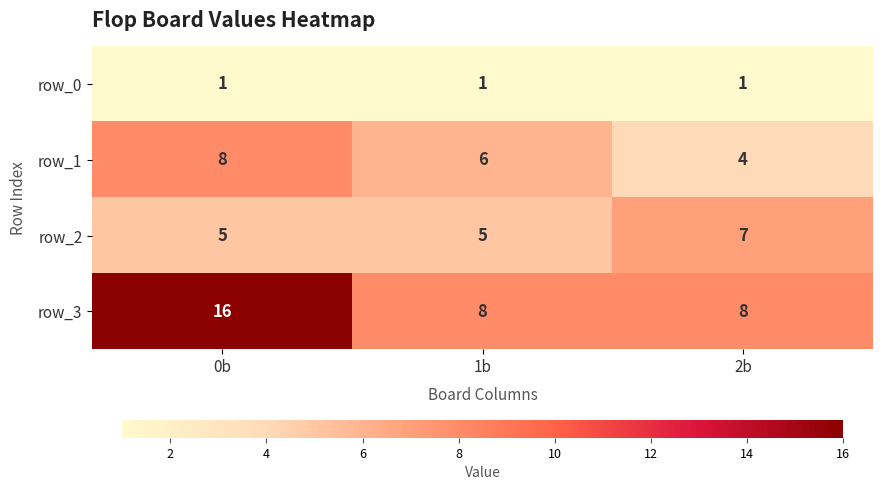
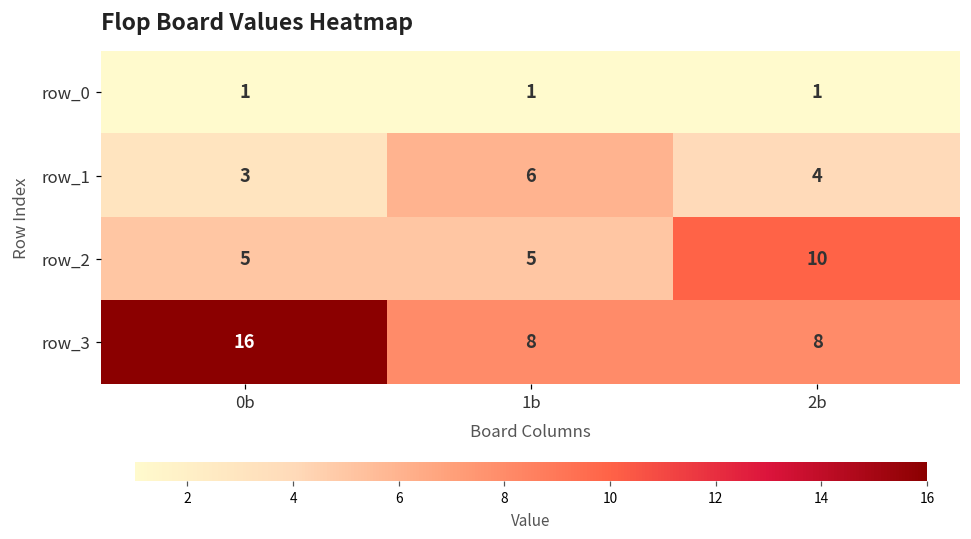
row_1, 0b: 8 -> 3
row_2, 2b: 7 -> 10
